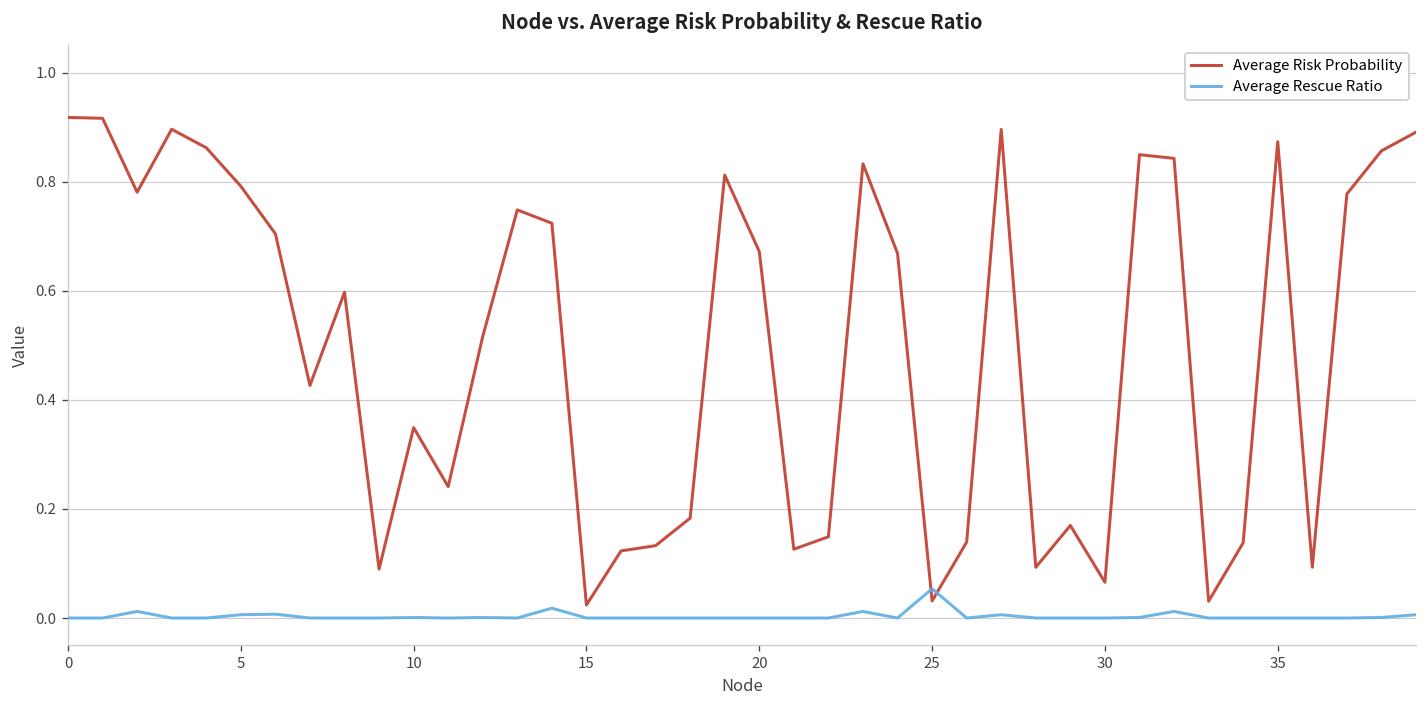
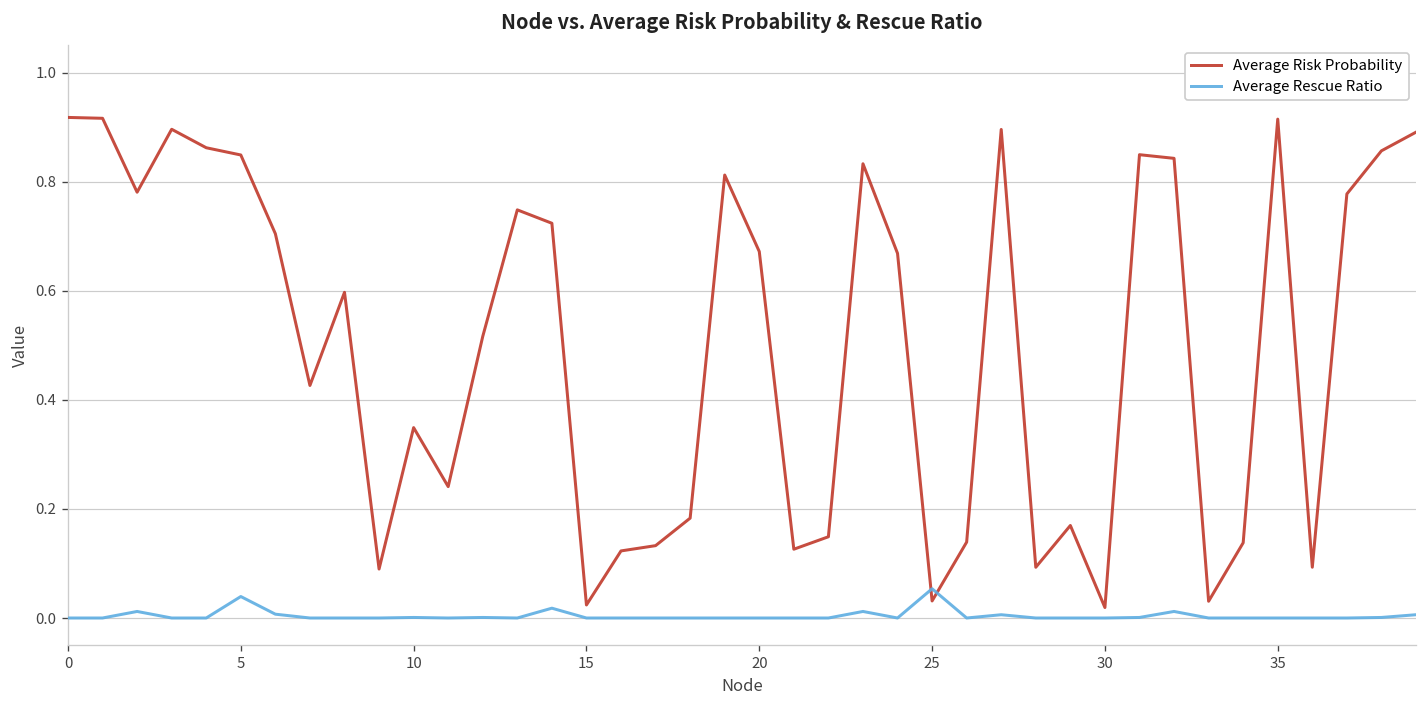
Average Risk Probability, 5: 0.79 -> 0.85
Average Rescue Ratio, 5: 0.01 -> 0.04
Average Risk Probability, 30: 0.07 -> 0.02
Average Risk Probability, 35: 0.87 -> 0.91
